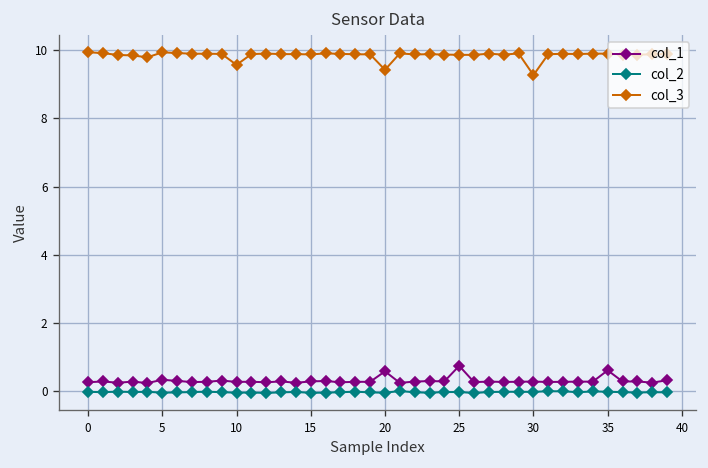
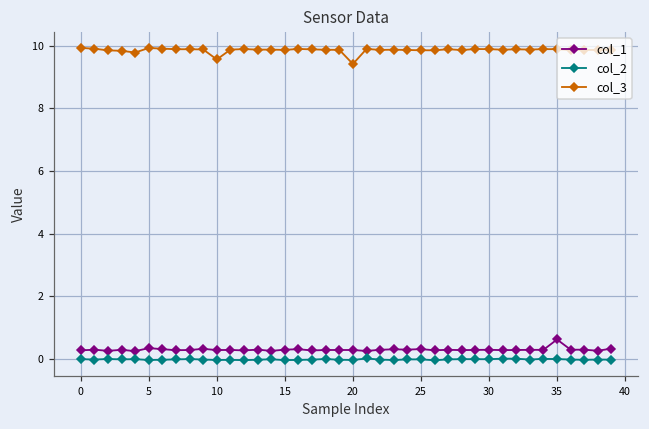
col_1, 20: 0.6 -> 0.3
col_1, 25: 0.7 -> 0.3
col_3, 30: 9.3 -> 9.9
